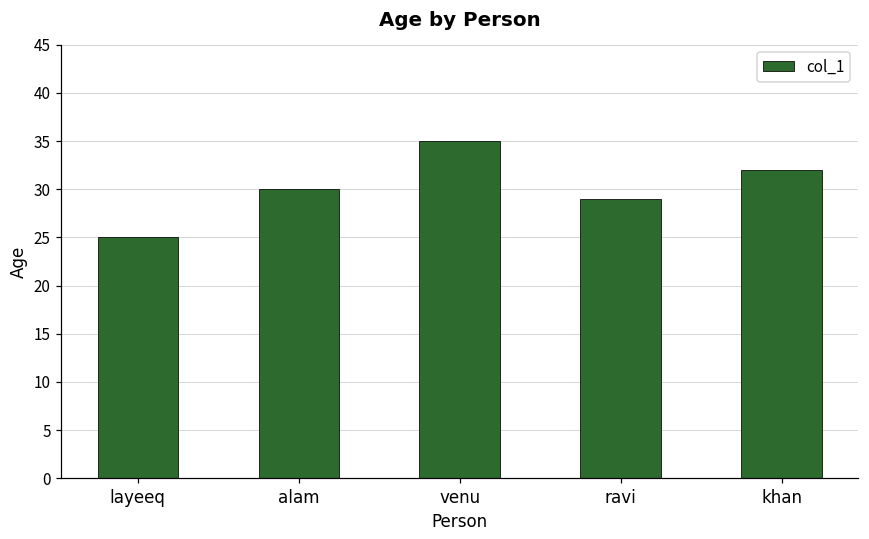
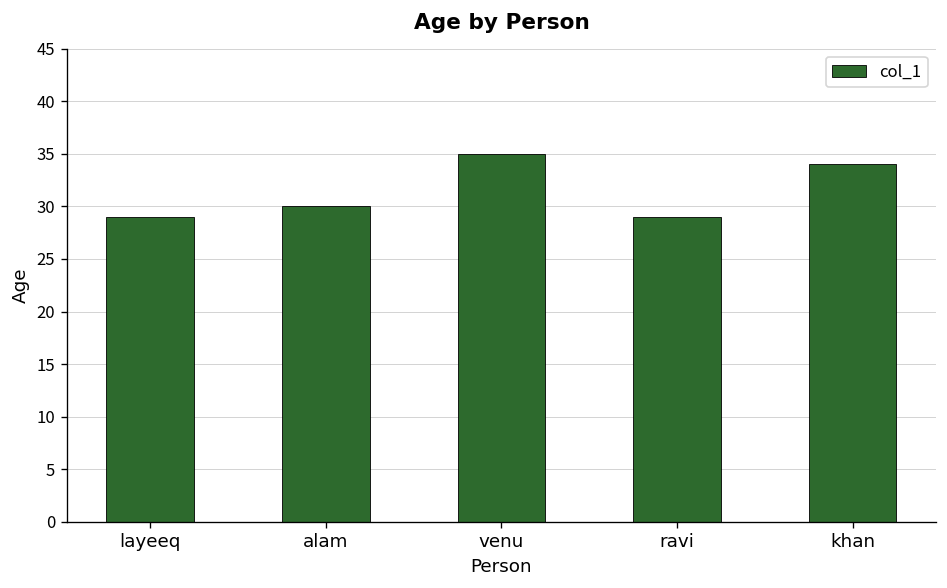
layeeq: 25 -> 29
khan: 32 -> 34
